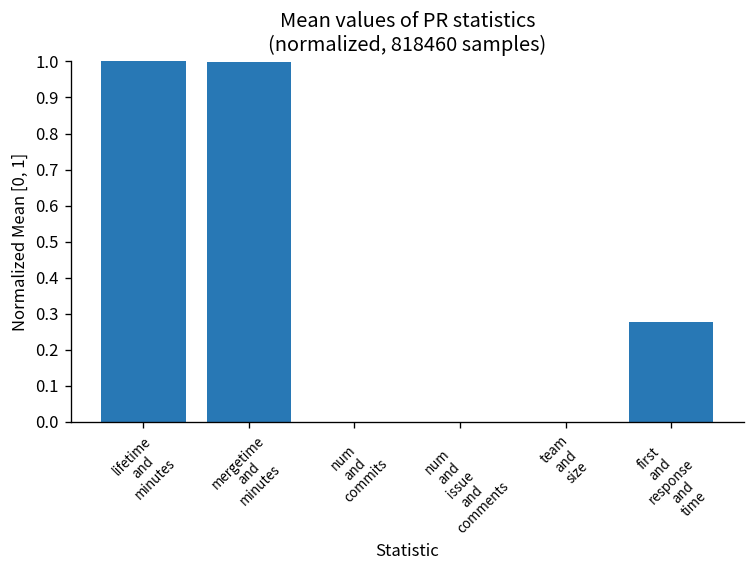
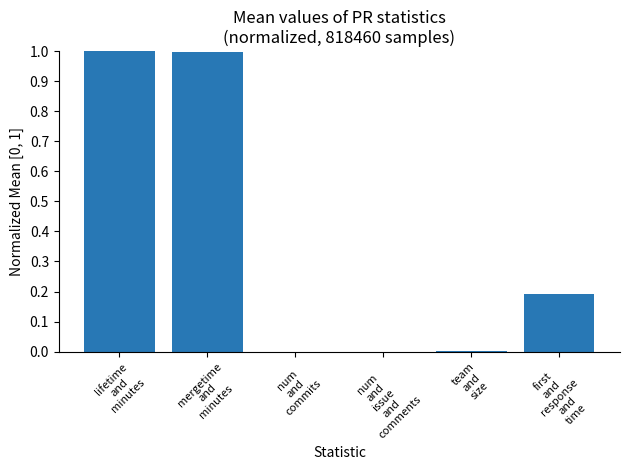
first and response and time: 0.28 -> 0.19
